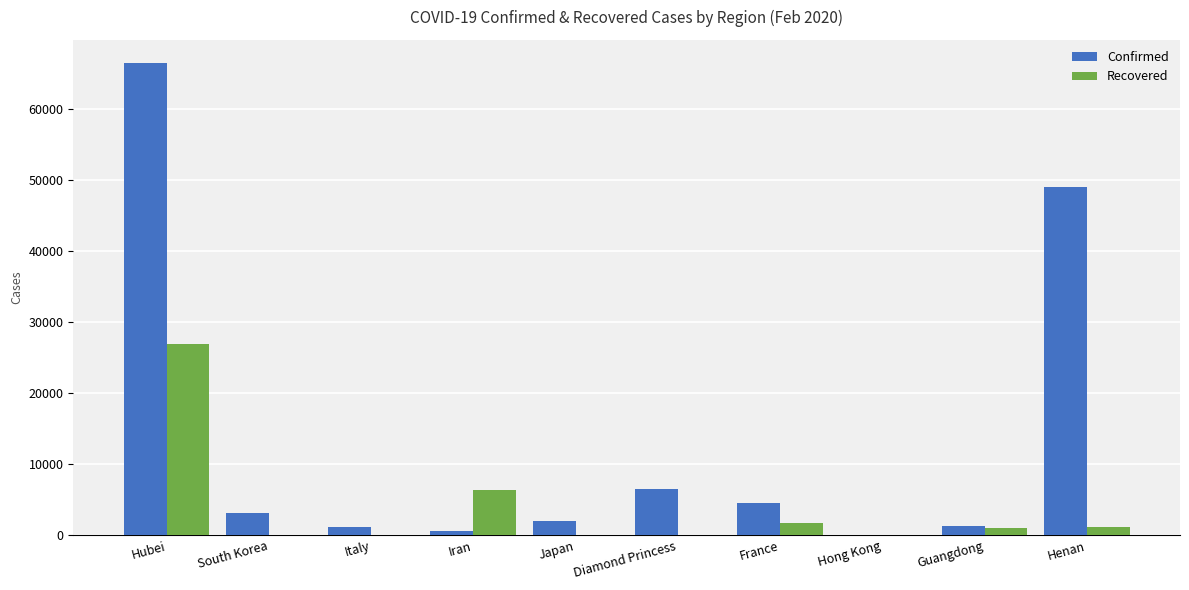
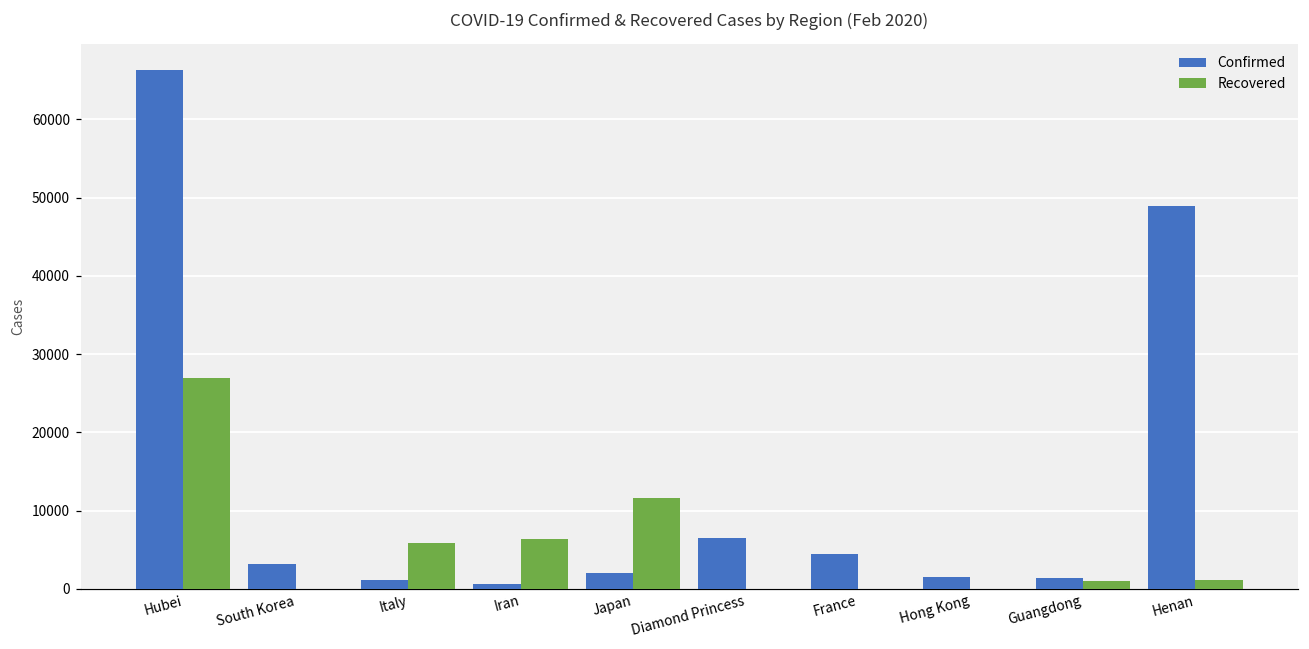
Recovered, Italy: 0 -> 6000
Recovered, Japan: 0 -> 12000
Recovered, France: 2000 -> 0
Confirmed, Hong Kong: 0 -> 2000
